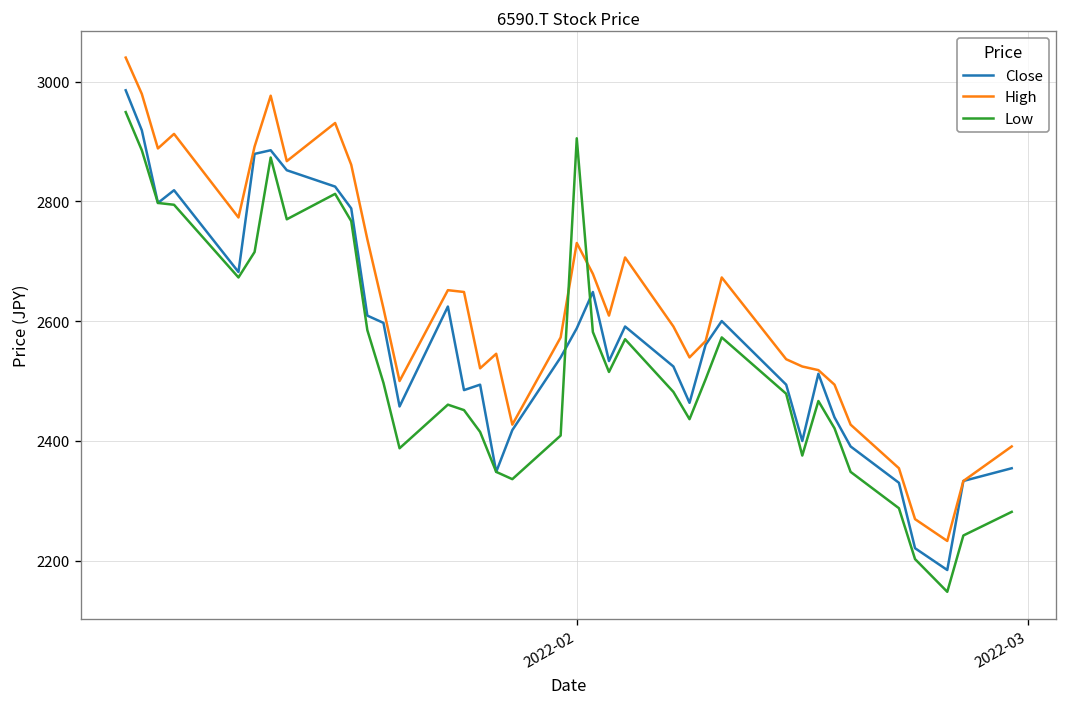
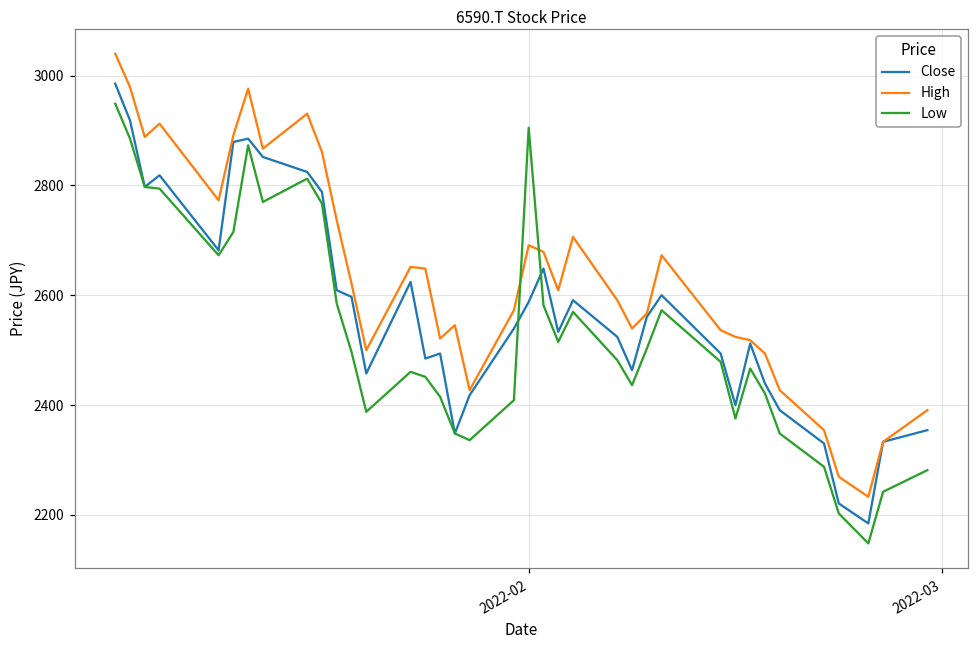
High, 2022-02: 2730 -> 2690
